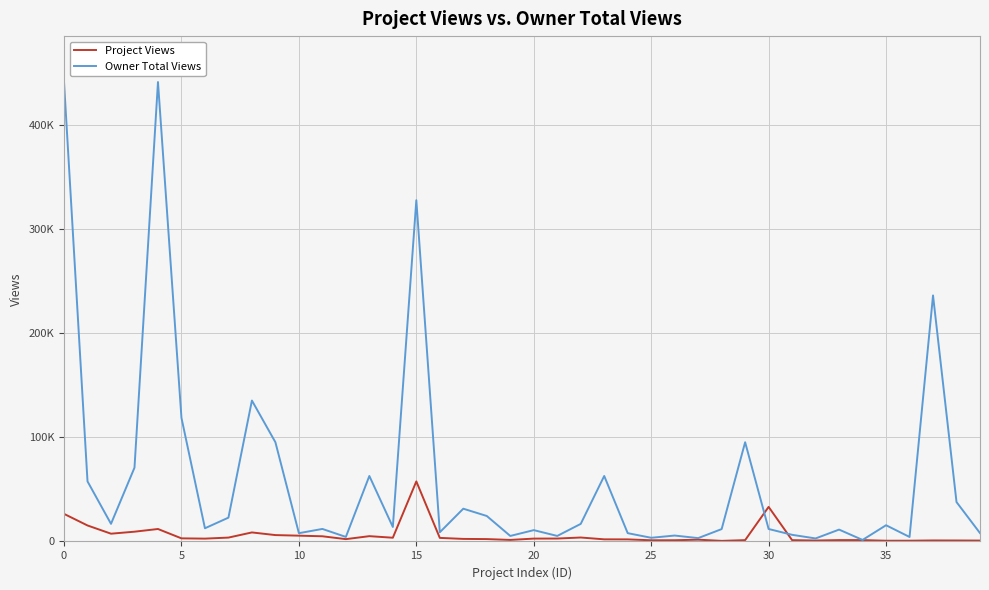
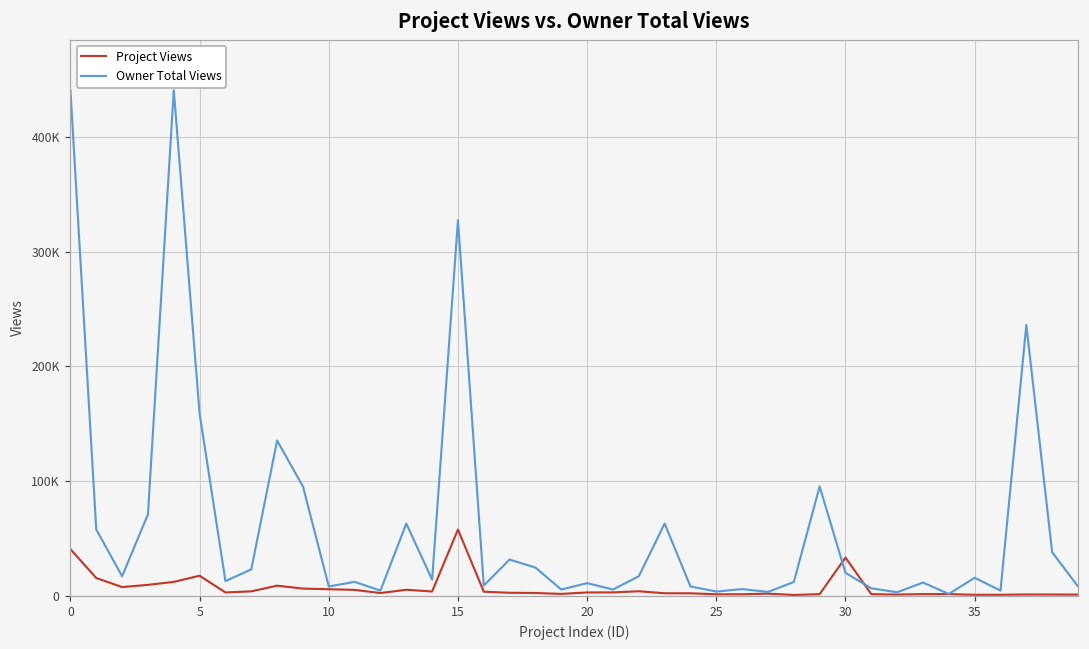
Project Views, 0: 26000 -> 40000
Project Views, 5: 3000 -> 17000
Owner Total Views, 5: 119000 -> 159000
Owner Total Views, 30: 12000 -> 20000
